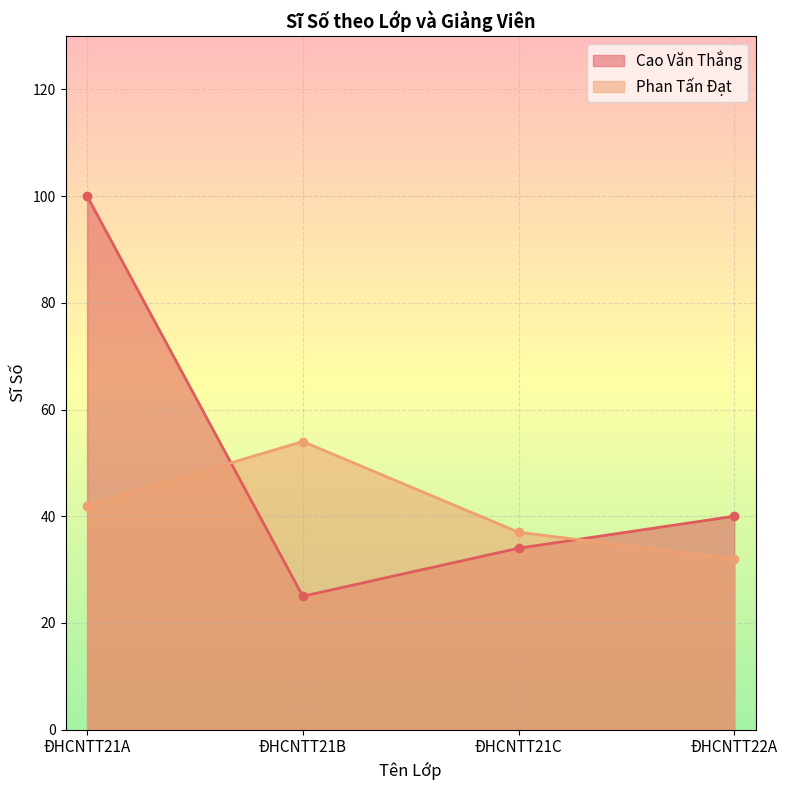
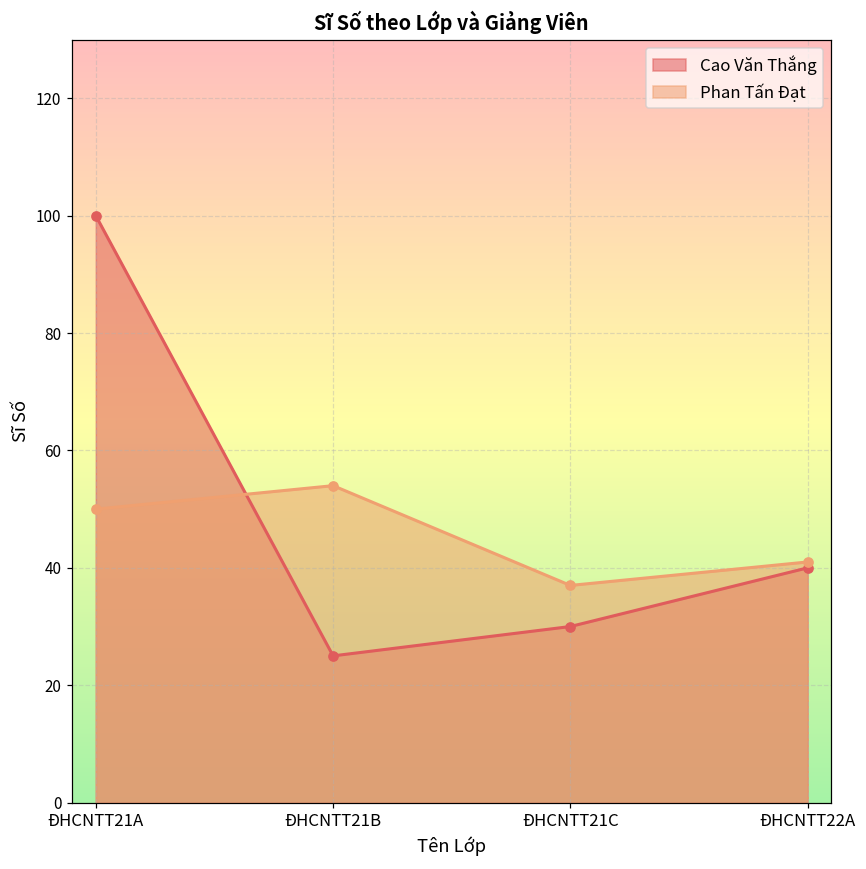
Phan Tấn Đạt, ĐHCNTT21A: 42 -> 50
Cao Văn Thắng, ĐHCNTT21C: 34 -> 30
Phan Tấn Đạt, ĐHCNTT22A: 32 -> 41
